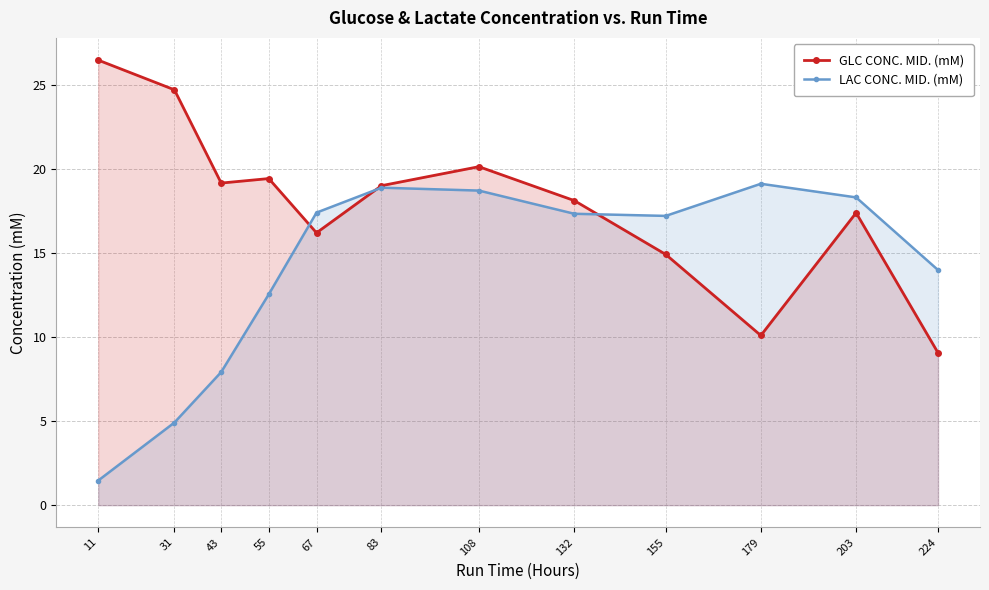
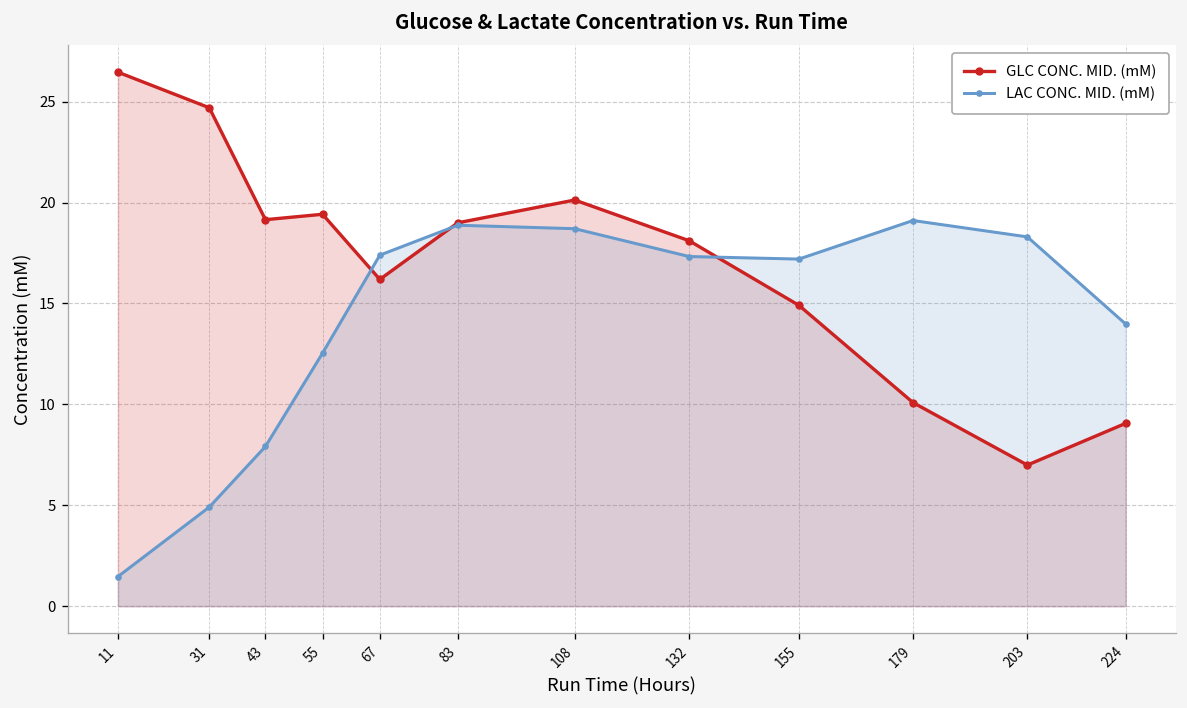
GLC CONC. MID. (mM), 203: 17.4 -> 7.0
